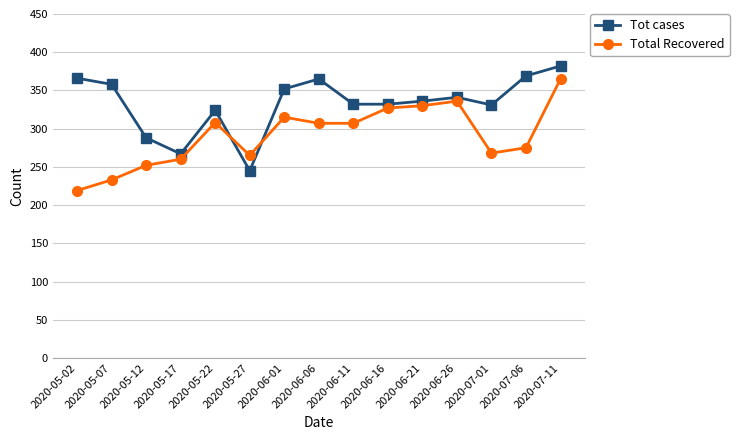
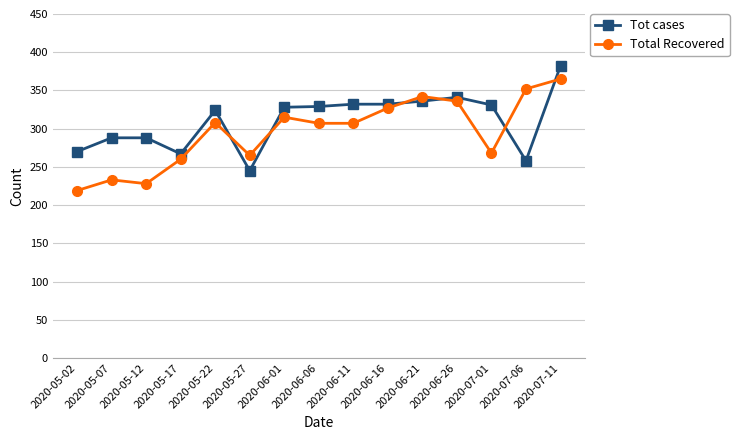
Tot cases, 2020-05-02: 370 -> 270
Tot cases, 2020-05-07: 360 -> 290
Total Recovered, 2020-05-12: 250 -> 230
Tot cases, 2020-06-01: 350 -> 330
Tot cases, 2020-06-06: 370 -> 330
Total Recovered, 2020-06-21: 330 -> 340
Tot cases, 2020-07-06: 370 -> 260
Total Recovered, 2020-07-06: 280 -> 350
